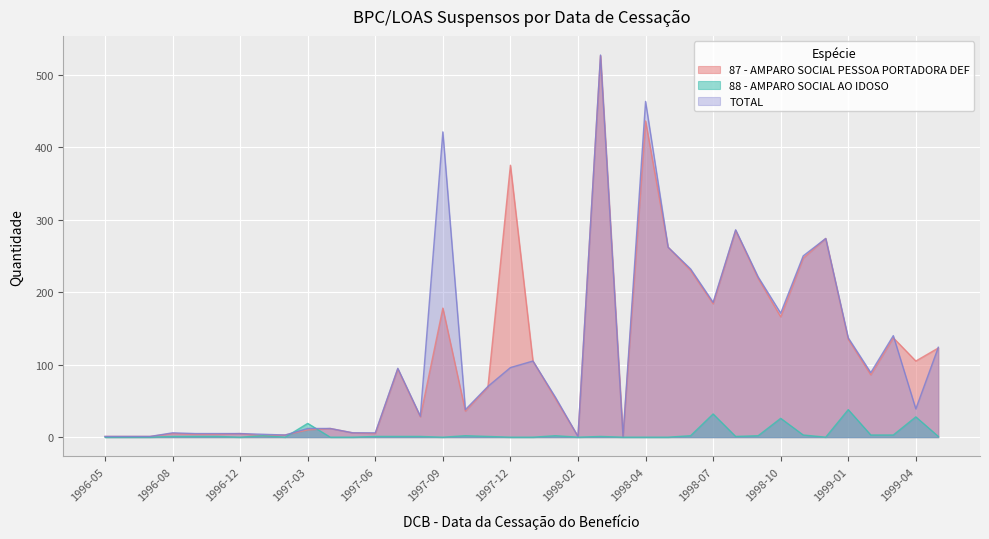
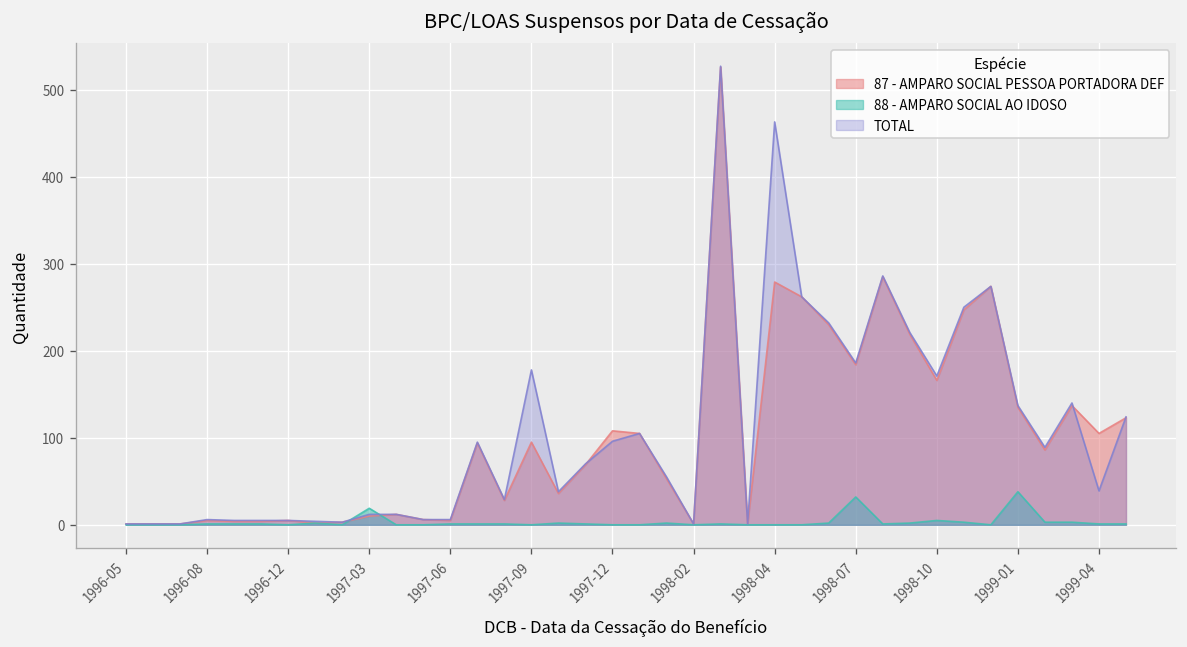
87 - AMPARO SOCIAL PESSOA PORTADORA DEF, 1997-09: 180 -> 100
TOTAL, 1997-09: 420 -> 180
87 - AMPARO SOCIAL PESSOA PORTADORA DEF, 1997-12: 380 -> 110
87 - AMPARO SOCIAL PESSOA PORTADORA DEF, 1998-04: 440 -> 280
88 - AMPARO SOCIAL AO IDOSO, 1998-10: 30 -> 10
88 - AMPARO SOCIAL AO IDOSO, 1999-04: 30 -> 0
